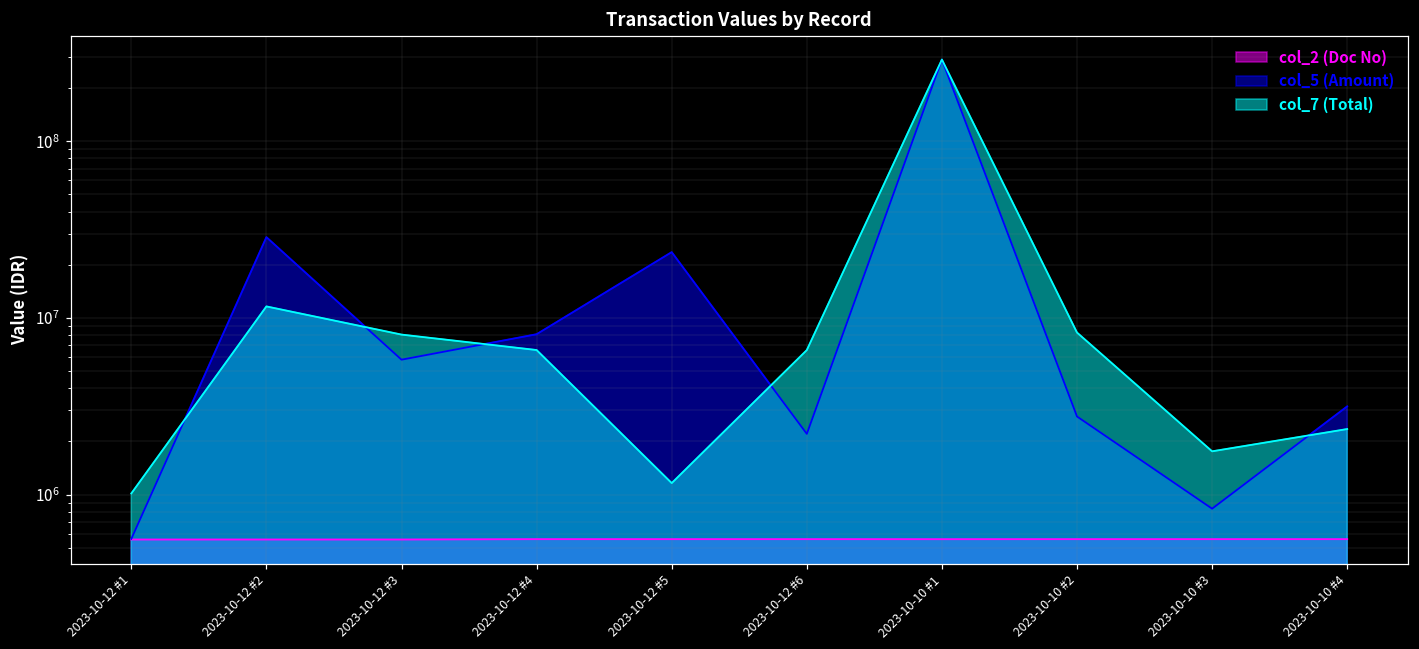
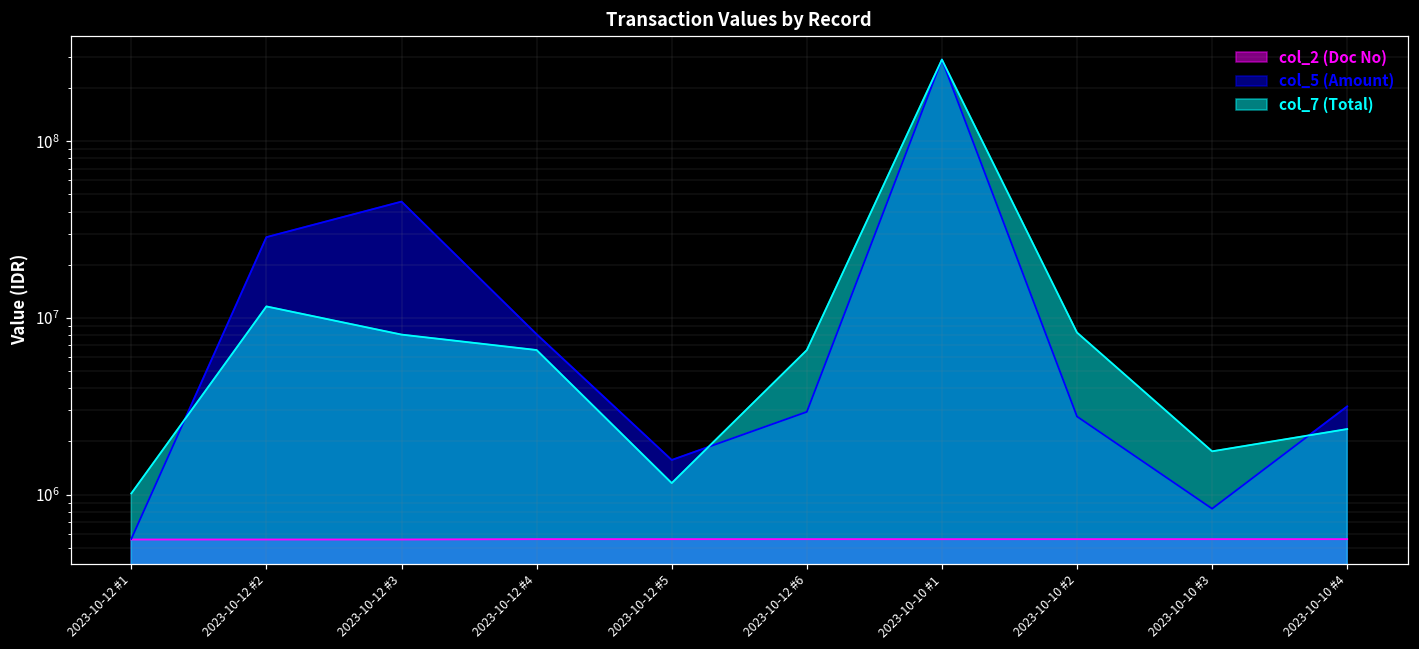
col_5 (Amount), 2023-10-12 #3: 5800000 -> 46000000
col_5 (Amount), 2023-10-12 #5: 24000000 -> 1600000
col_5 (Amount), 2023-10-12 #6: 2200000 -> 2900000
